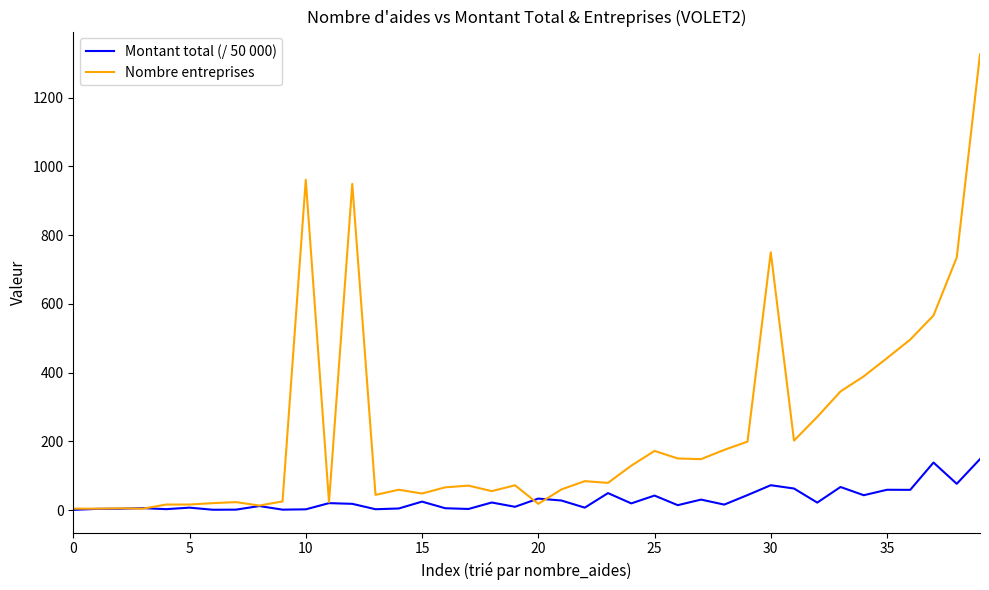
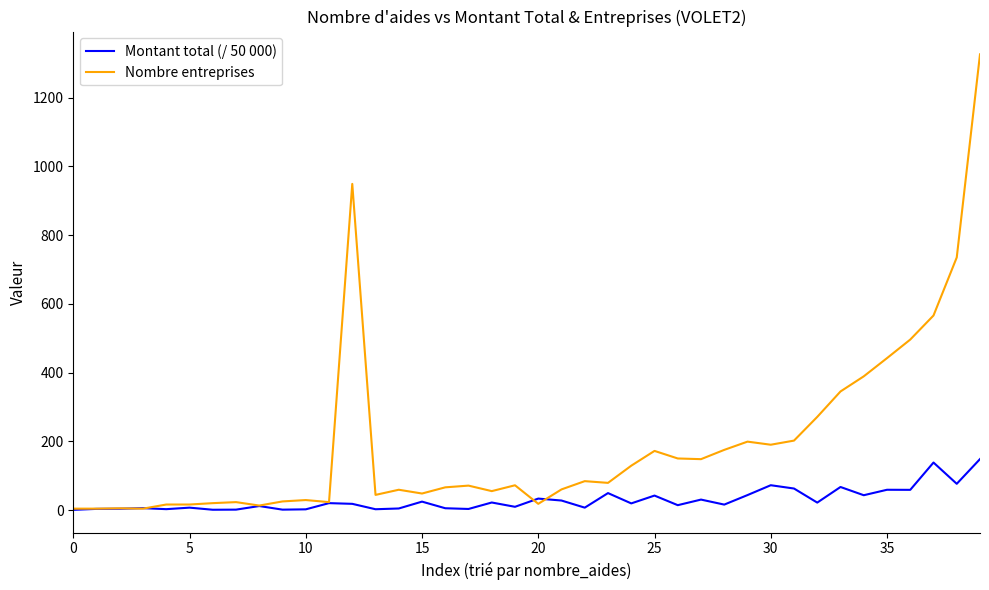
Nombre entreprises, 10: 960 -> 30
Nombre entreprises, 30: 750 -> 190
